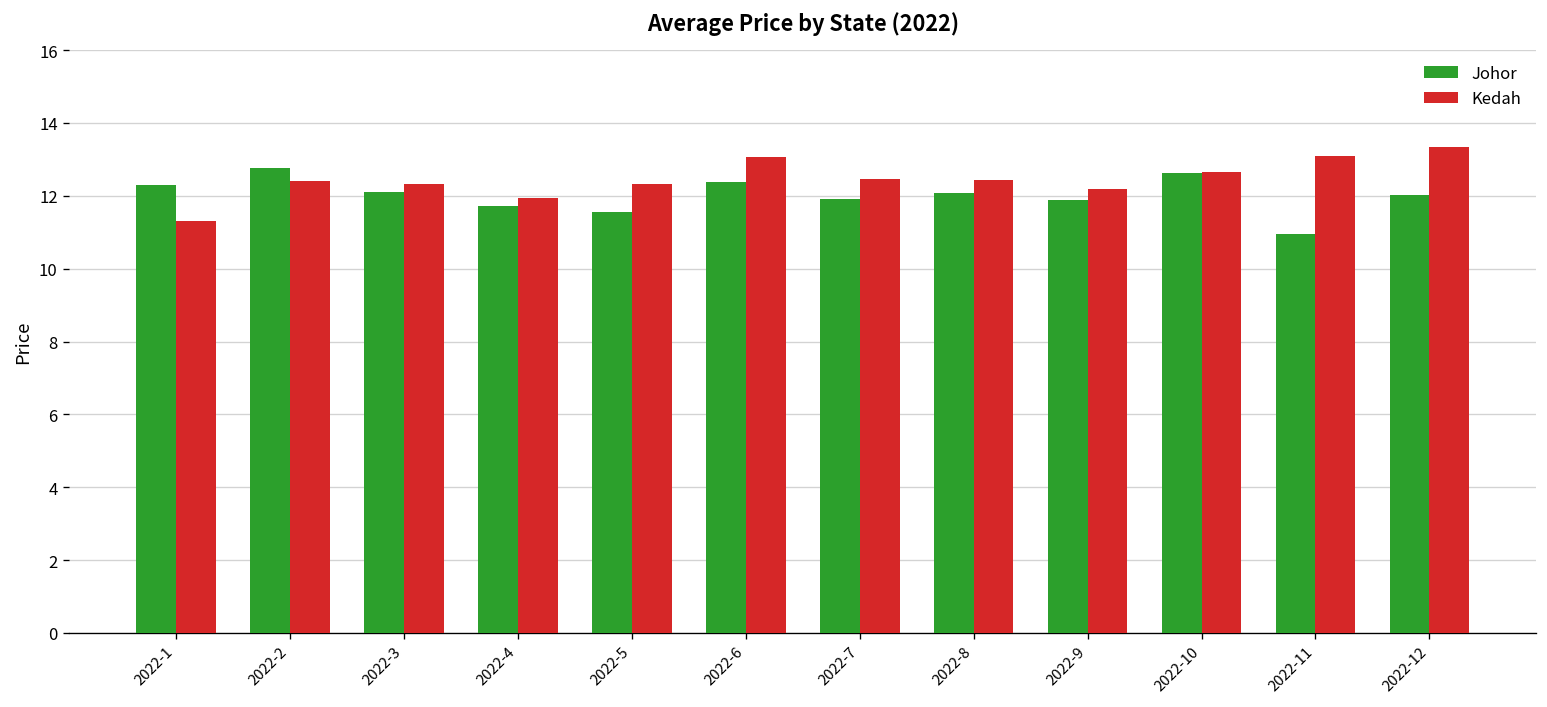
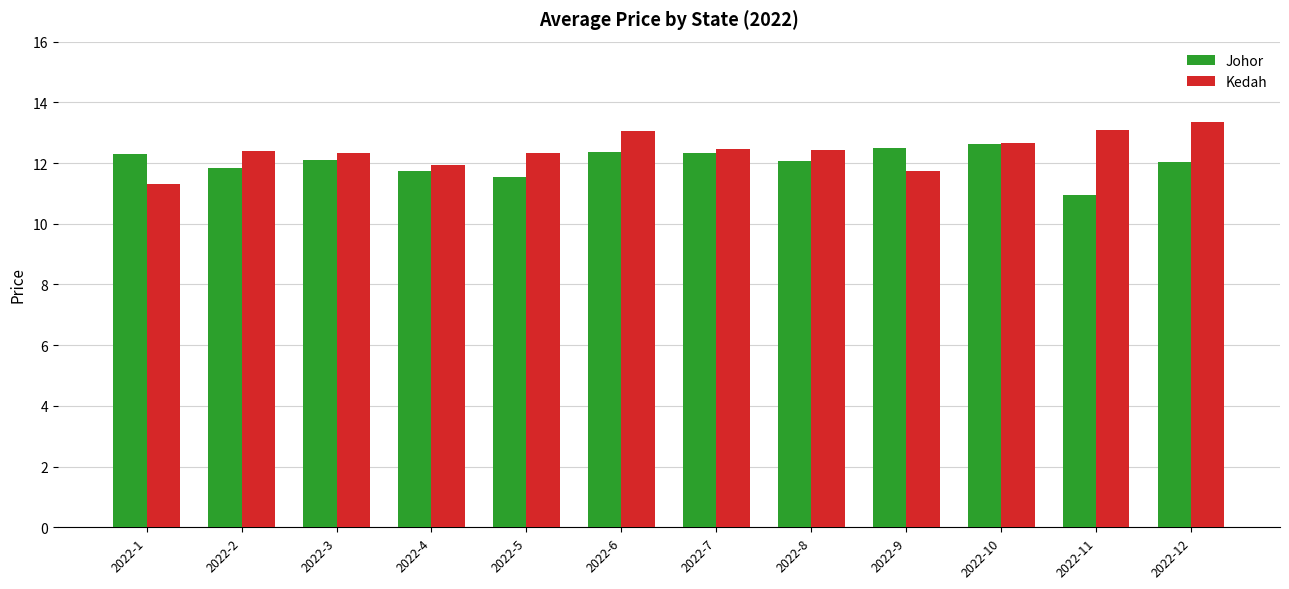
Johor, 2022-2: 12.8 -> 11.8
Johor, 2022-7: 11.9 -> 12.3
Johor, 2022-9: 11.9 -> 12.5
Kedah, 2022-9: 12.2 -> 11.7
